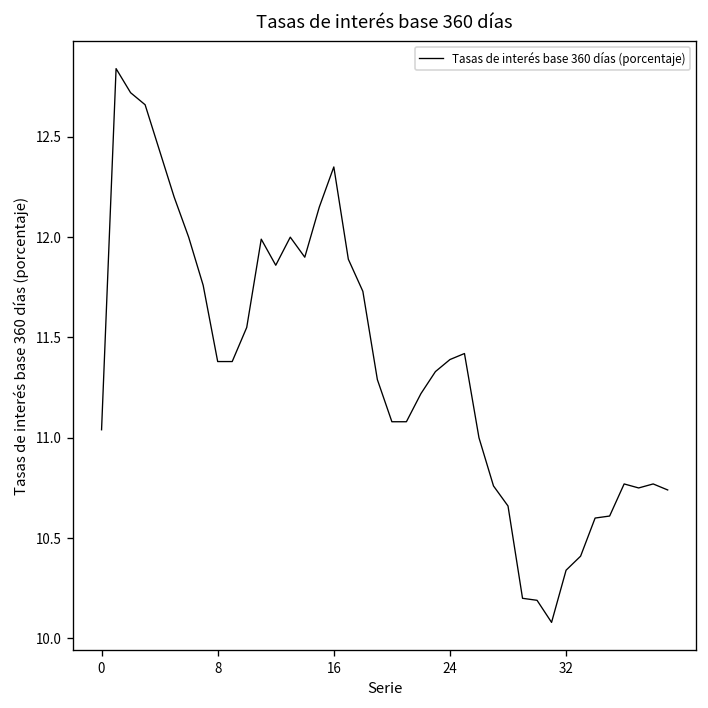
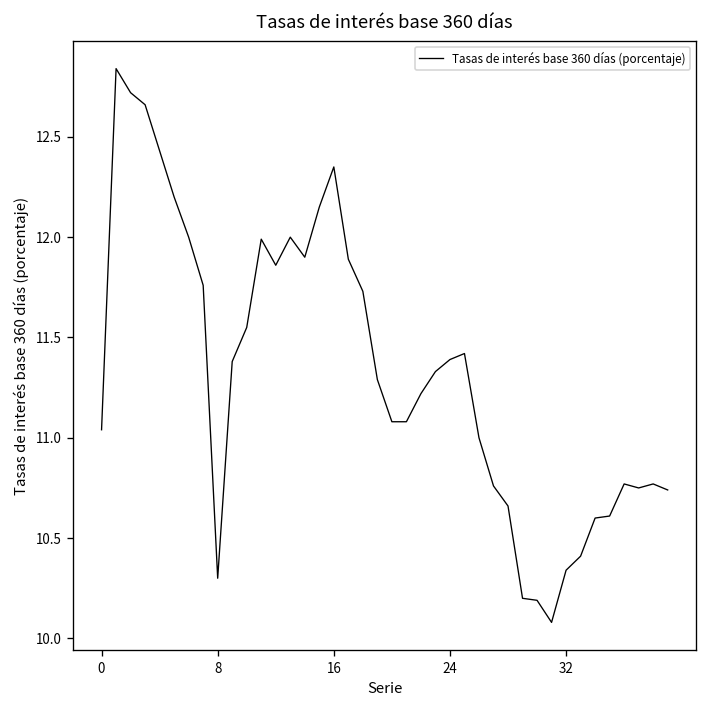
8: 11.38 -> 10.30
